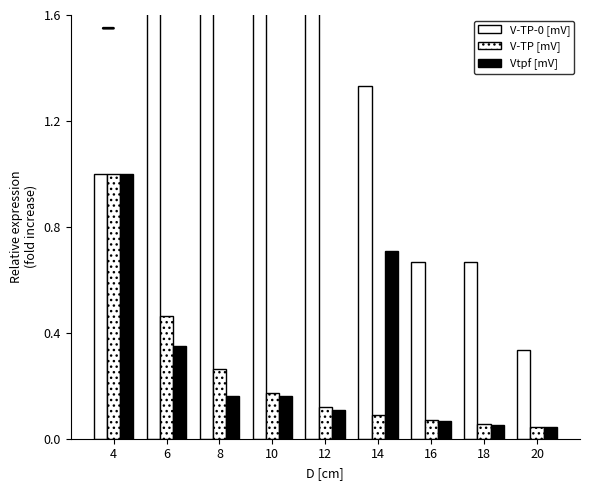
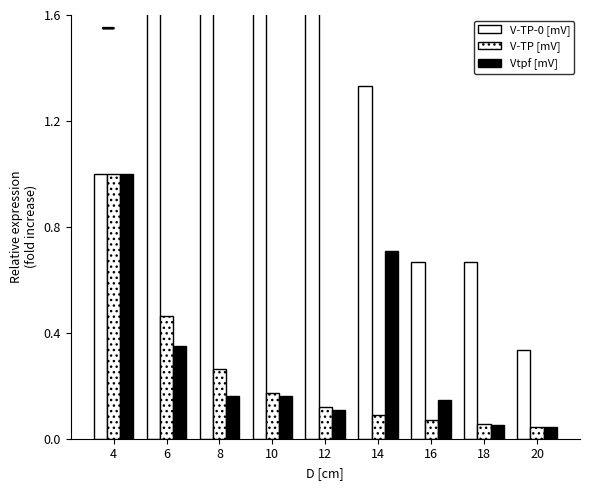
Vtpf [mV], 16: 0.07 -> 0.15
